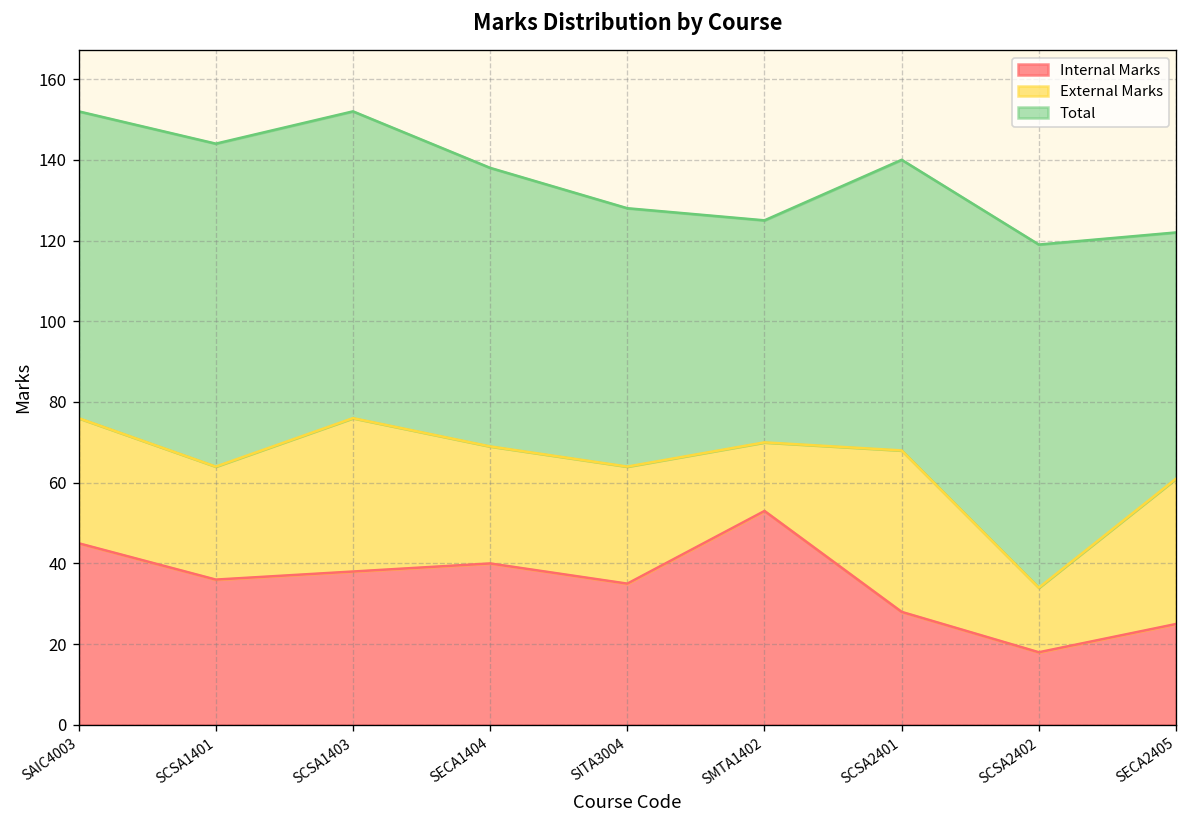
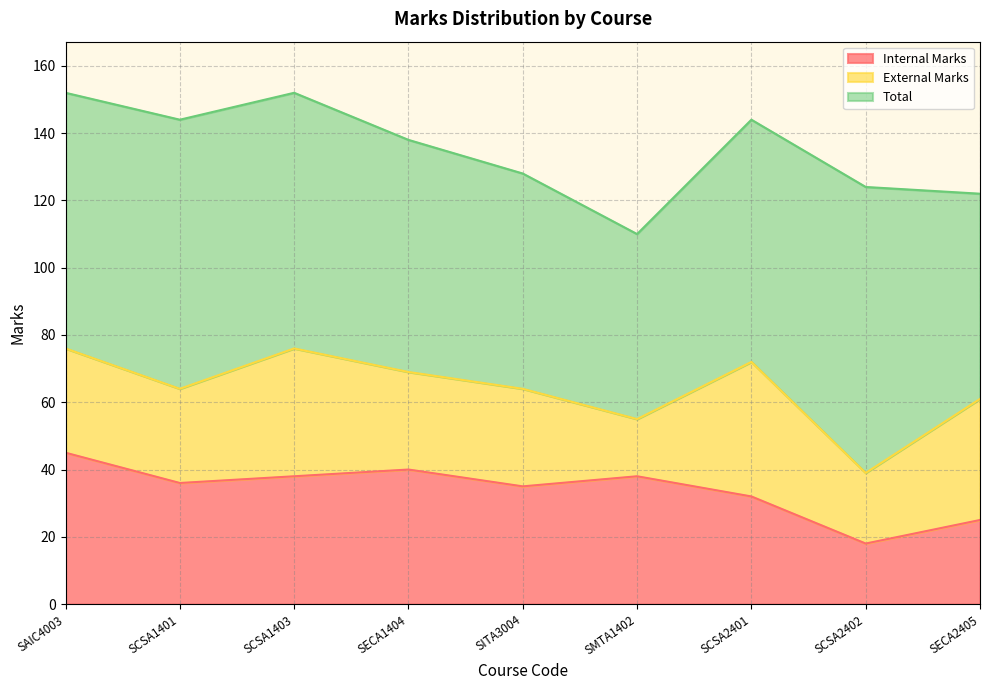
Internal Marks, SMTA1402: 53 -> 38
Internal Marks, SCSA2401: 28 -> 32
External Marks, SCSA2402: 16 -> 21
